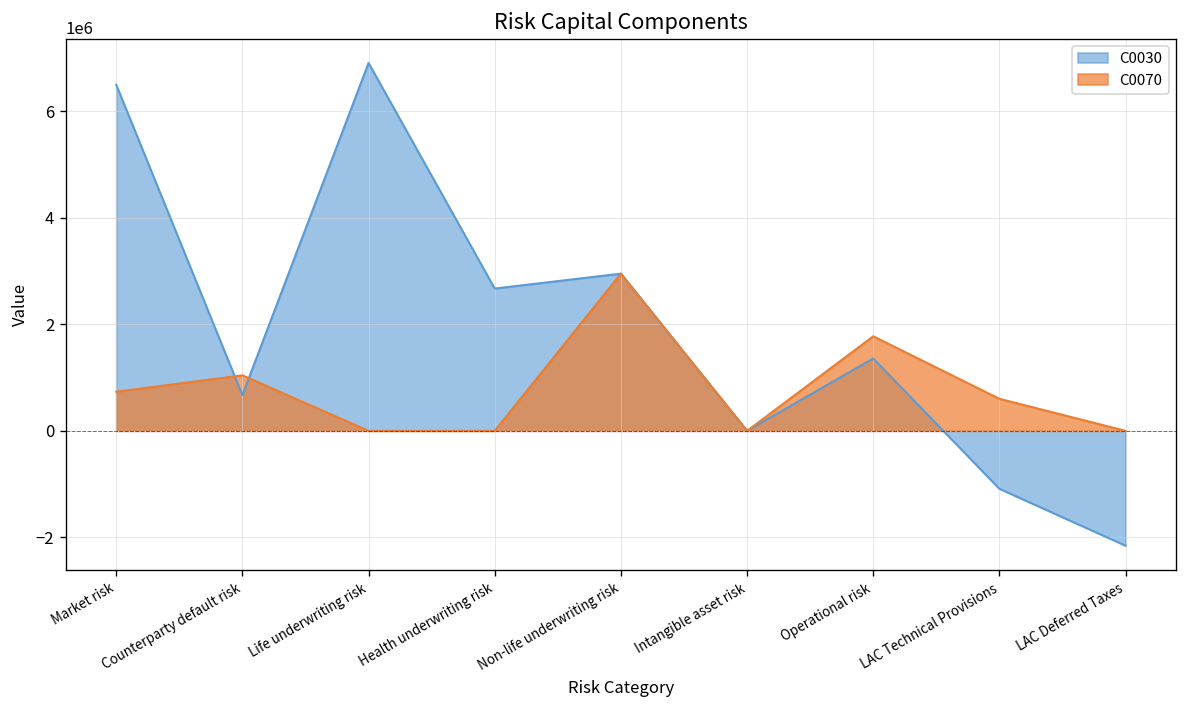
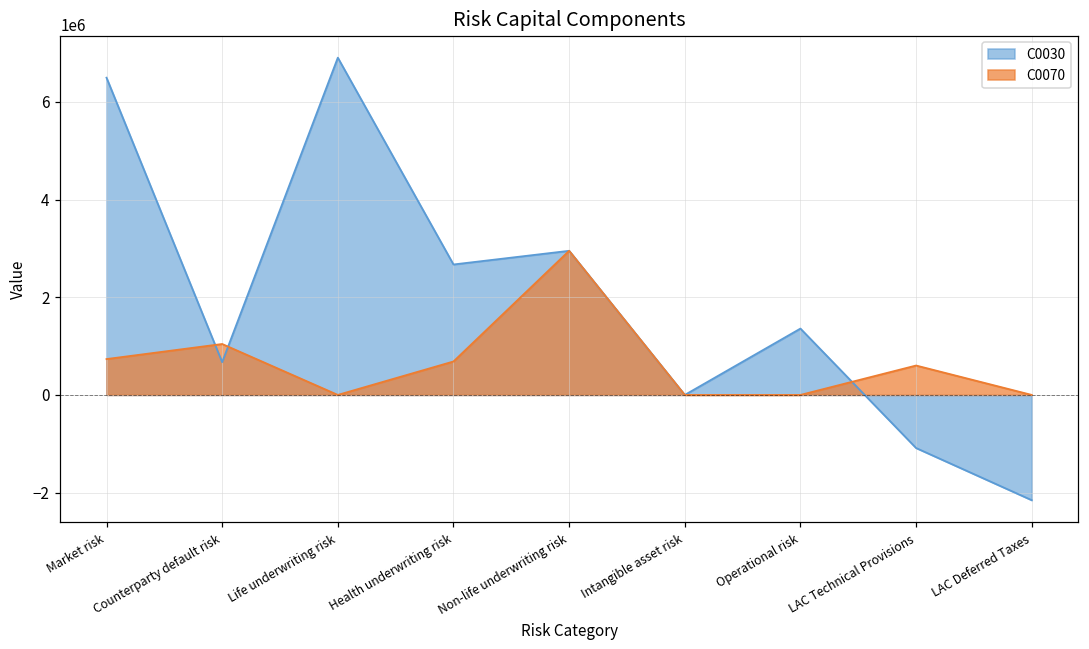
C0070, Health underwriting risk: 0 -> 700000
C0070, Operational risk: 1800000 -> 0
